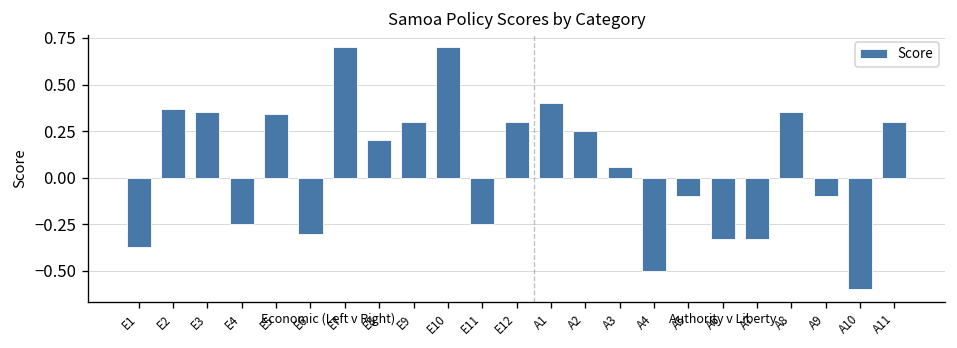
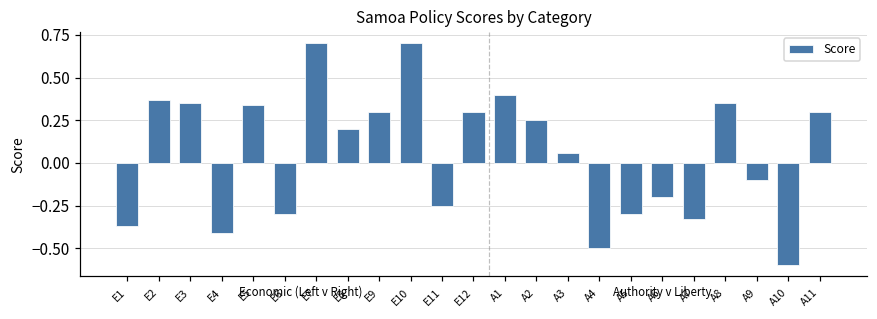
E4: -0.25 -> -0.41
A5: -0.1 -> -0.3
A6: -0.33 -> -0.20
